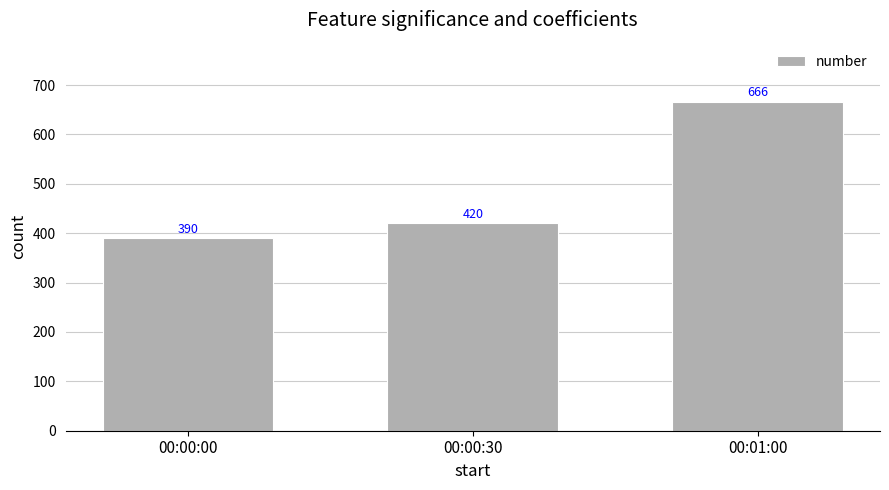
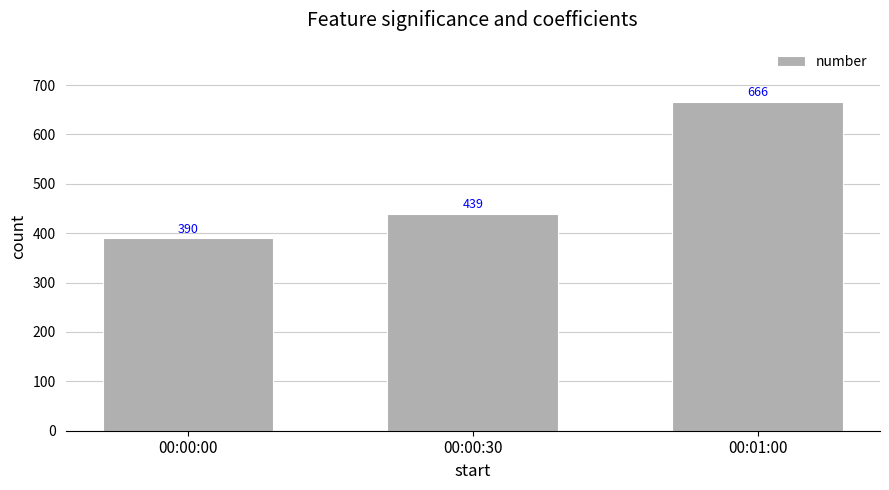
00:00:30: 420 -> 439
